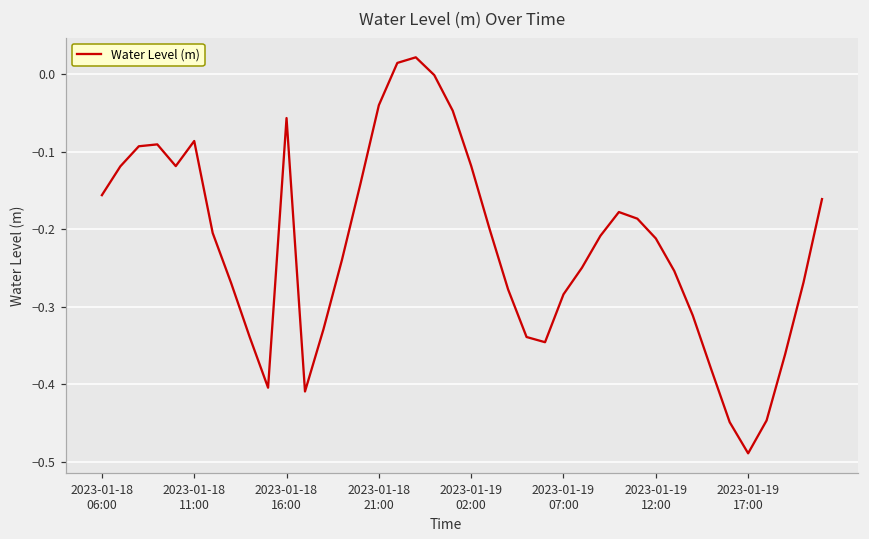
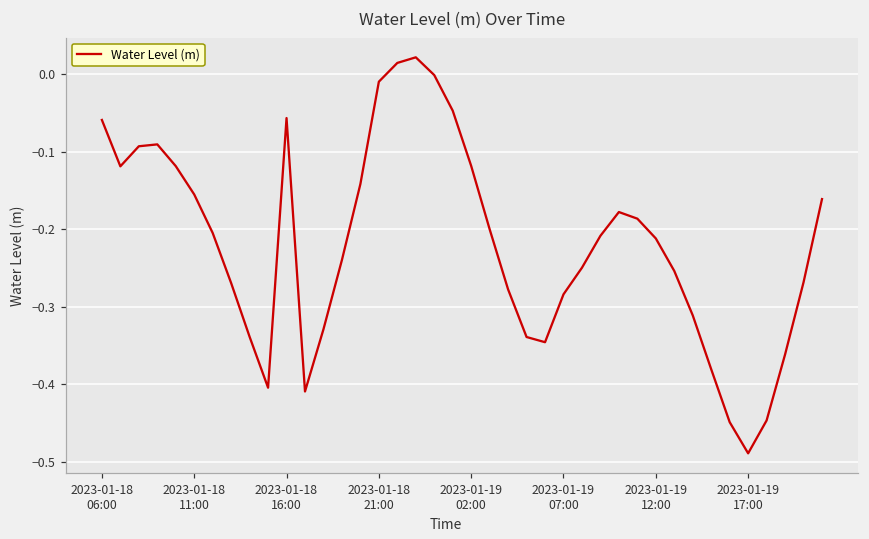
2023-01-18 06:00: -0.16 -> -0.06
2023-01-18 11:00: -0.09 -> -0.16
2023-01-18 21:00: -0.04 -> -0.01
